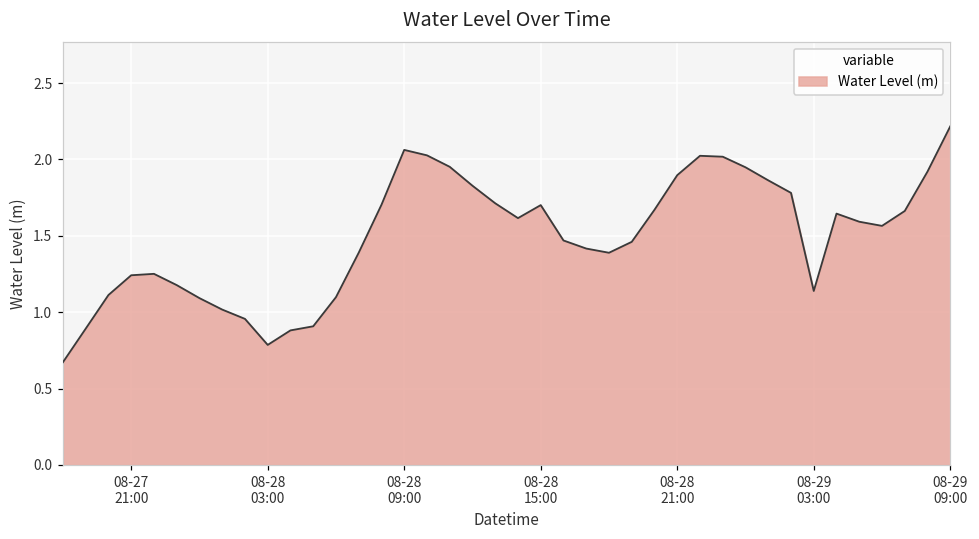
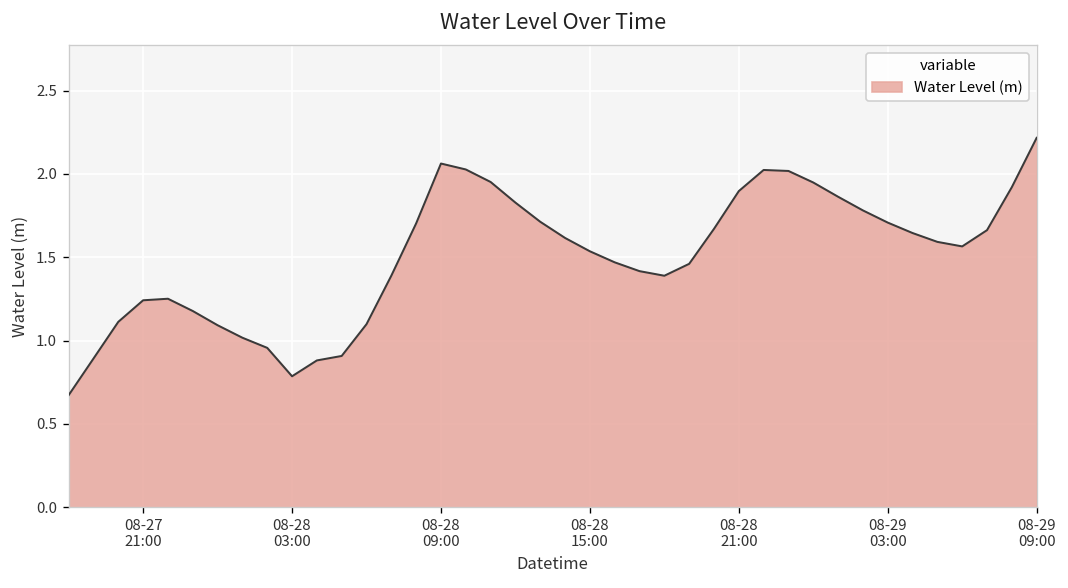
08-28 15:00: 1.70 -> 1.54
08-29 03:00: 1.14 -> 1.71
